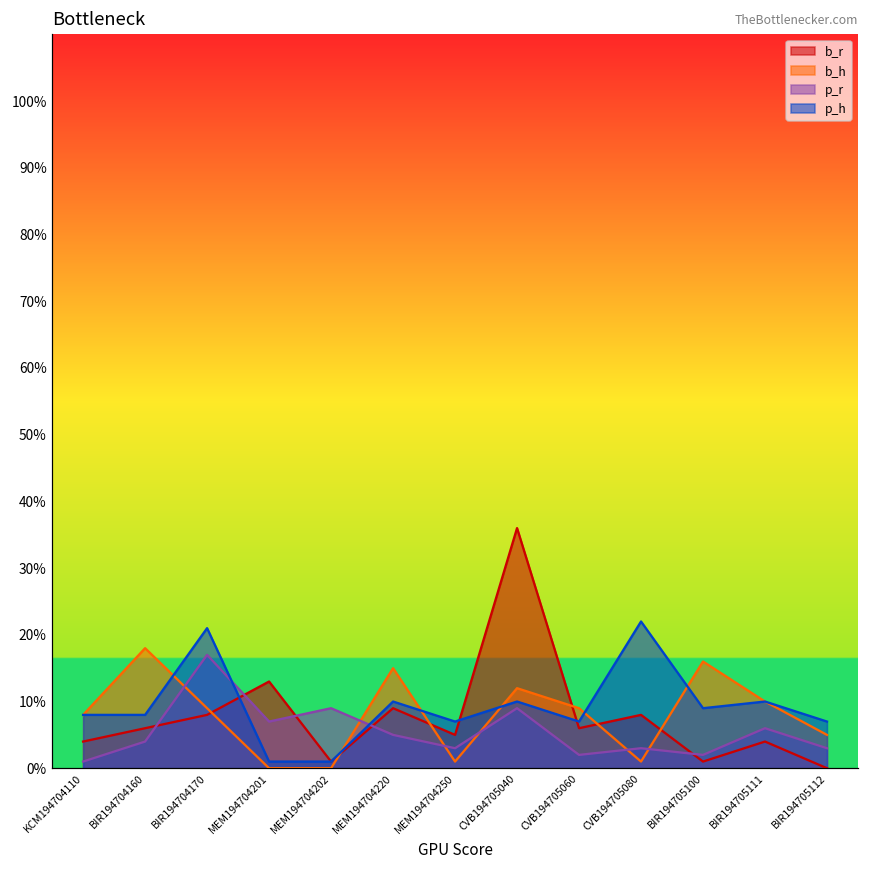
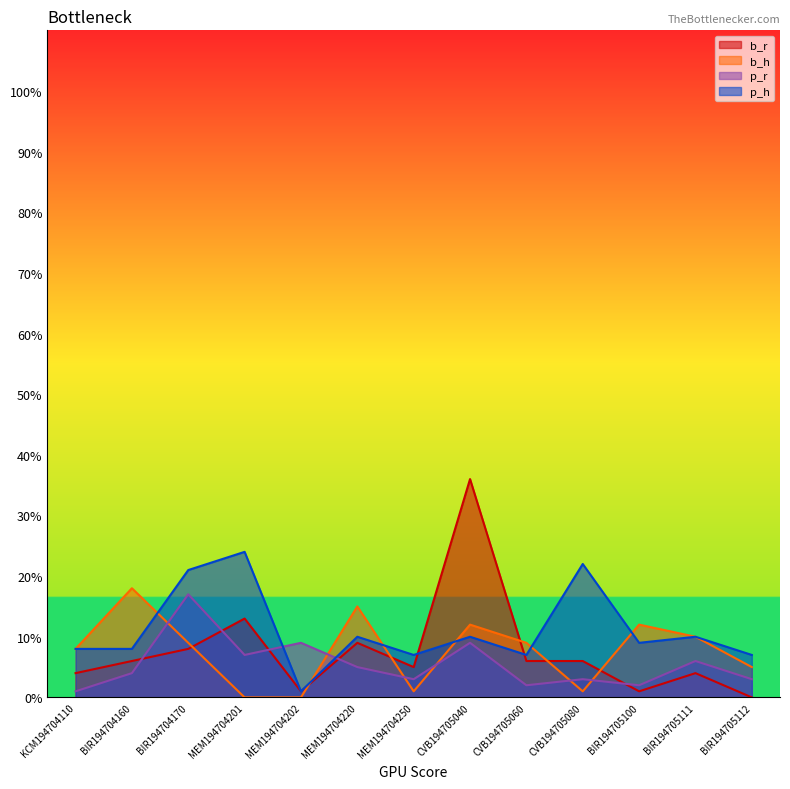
p_h, MEM194704201: 1% -> 24%
b_r, CVB194705080: 8% -> 6%
b_h, BIR194705100: 16% -> 12%
